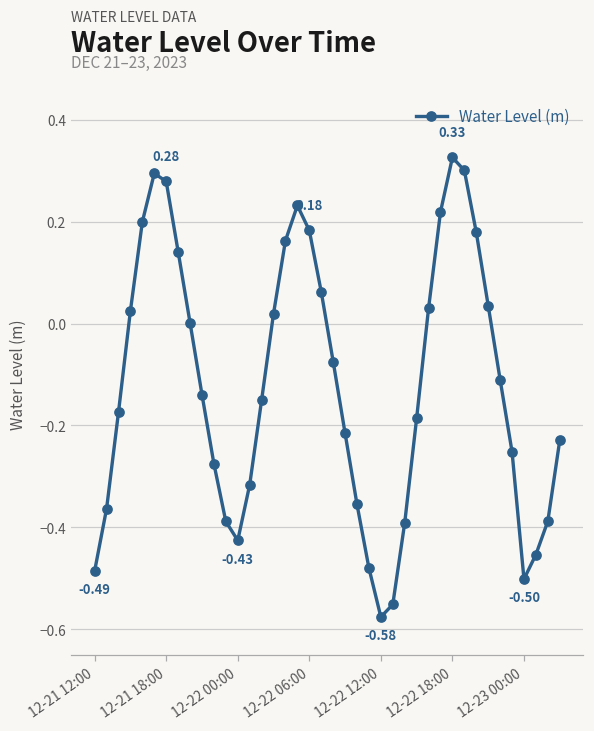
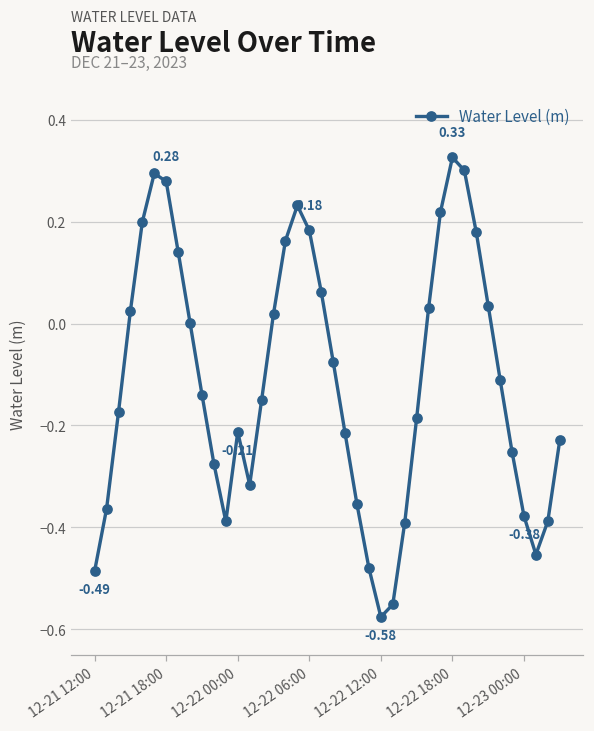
12-22 00:00: -0.43 -> -0.21
12-23 00:00: -0.50 -> -0.38
